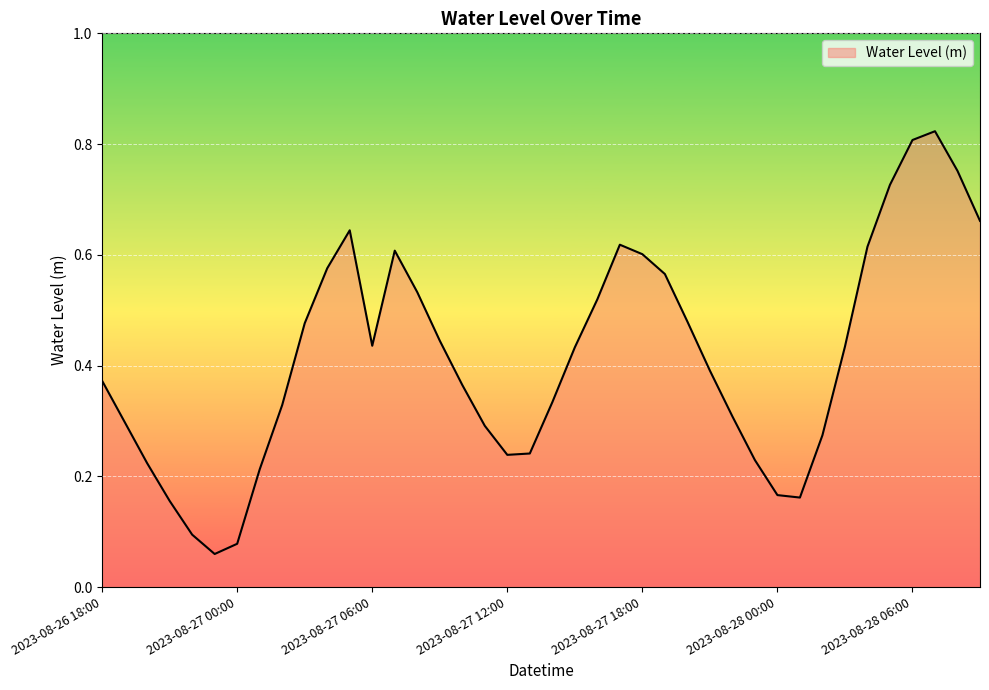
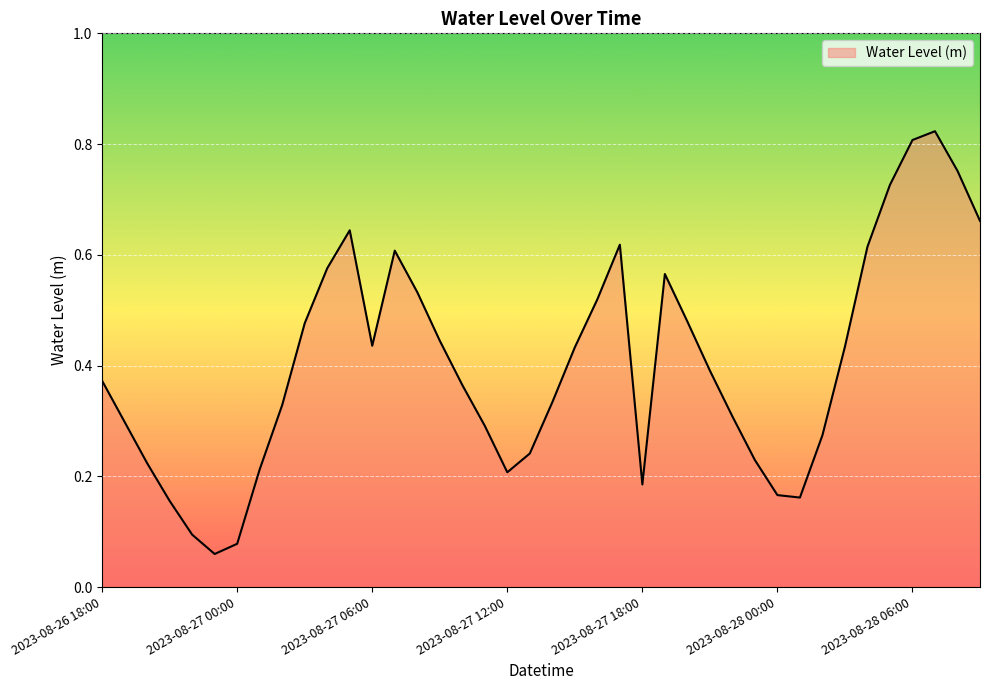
2023-08-27 12:00: 0.24 -> 0.21
2023-08-27 18:00: 0.60 -> 0.19
